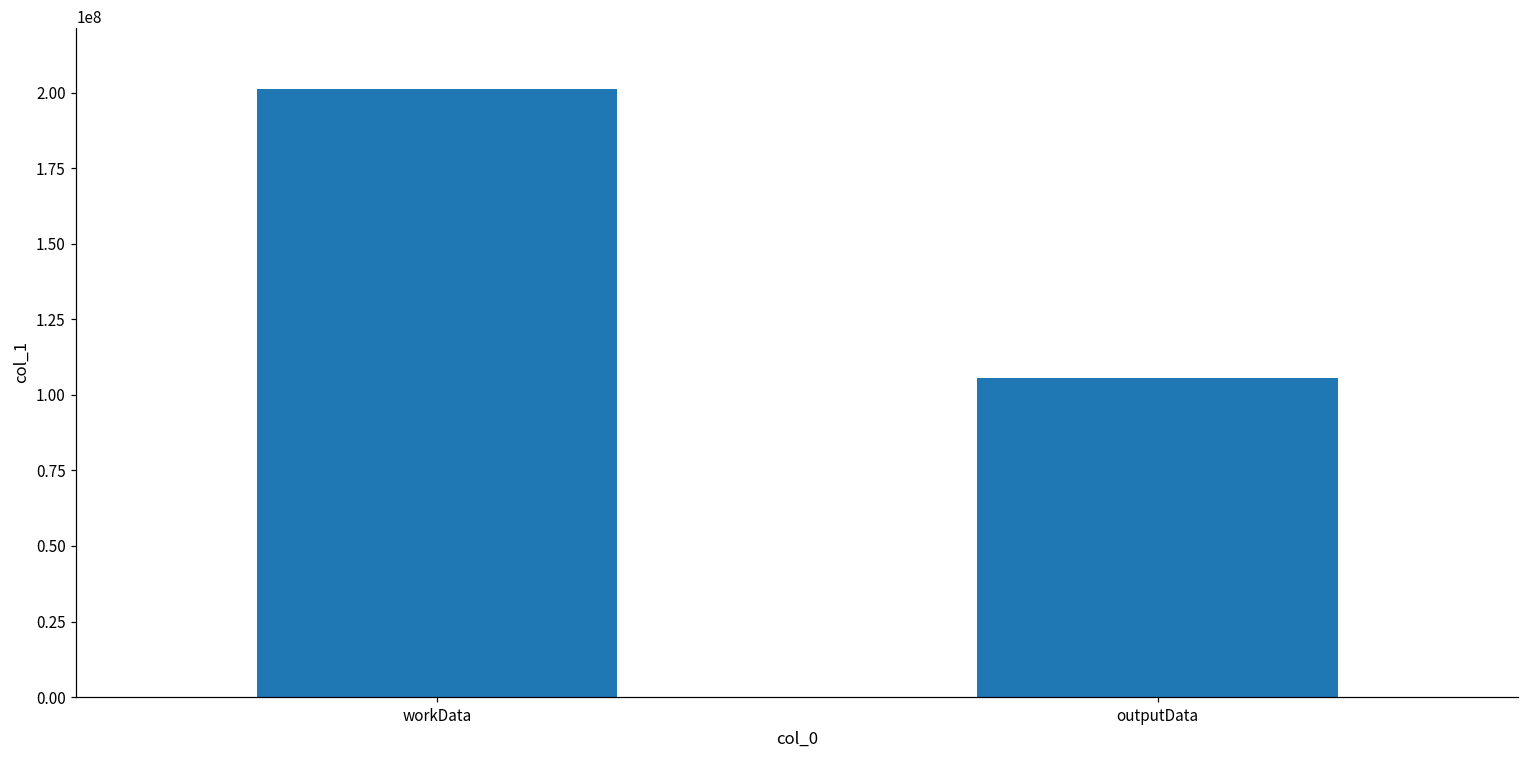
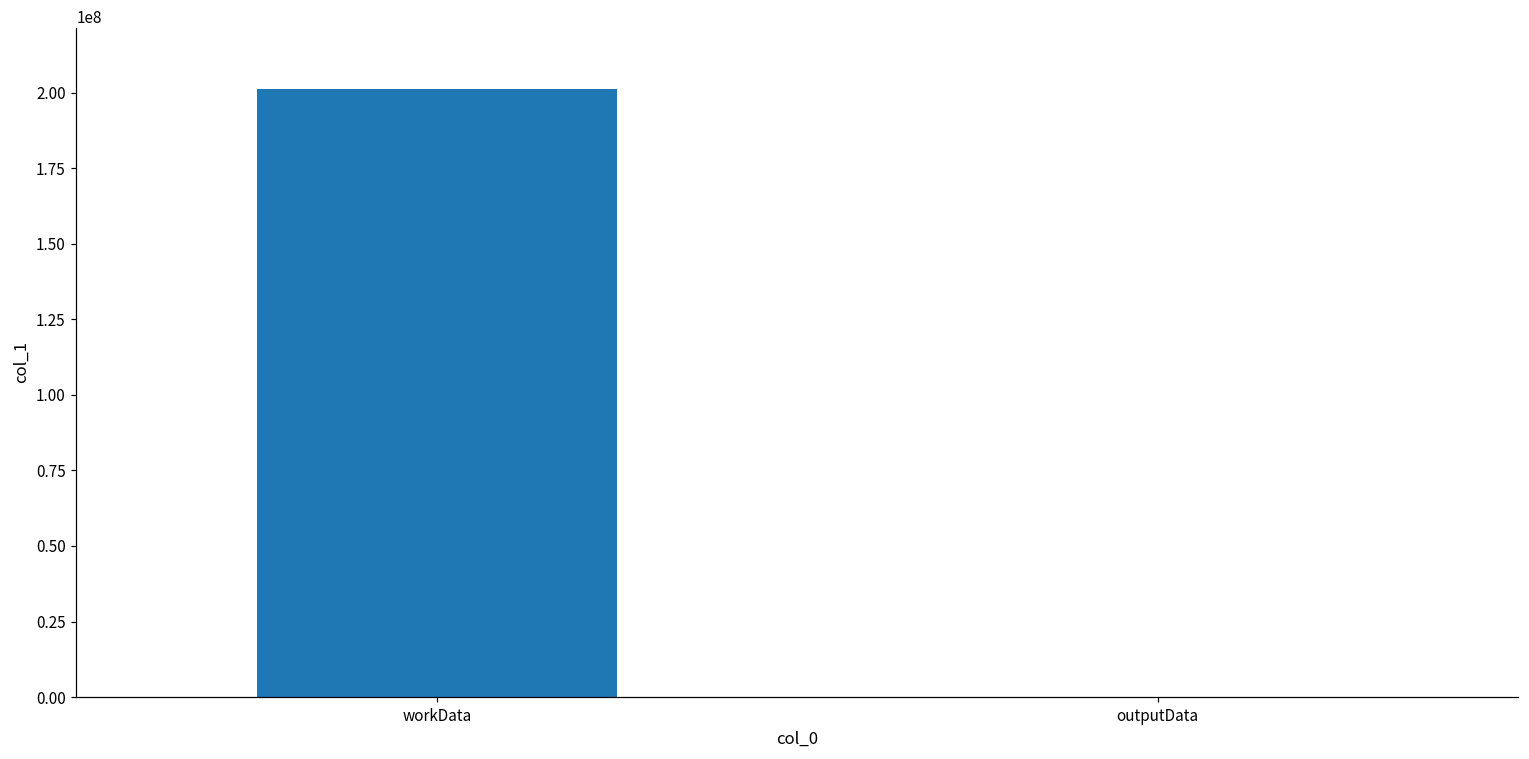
outputData: 105000000 -> 0
